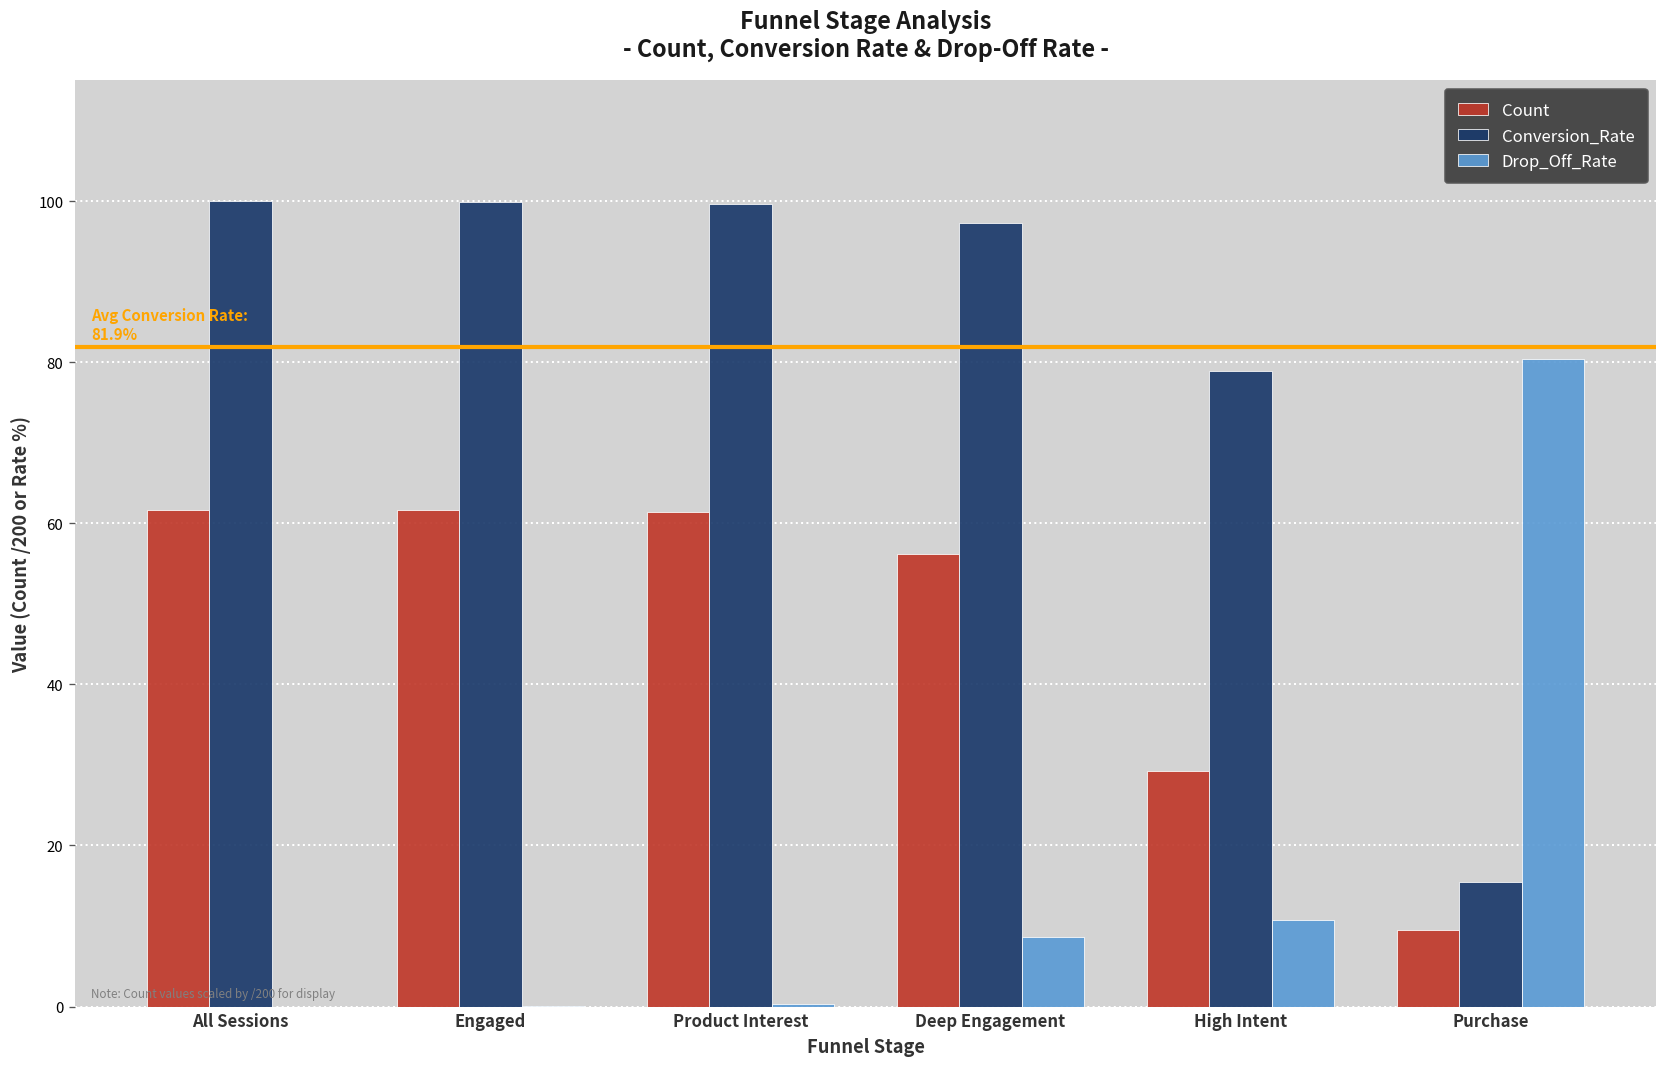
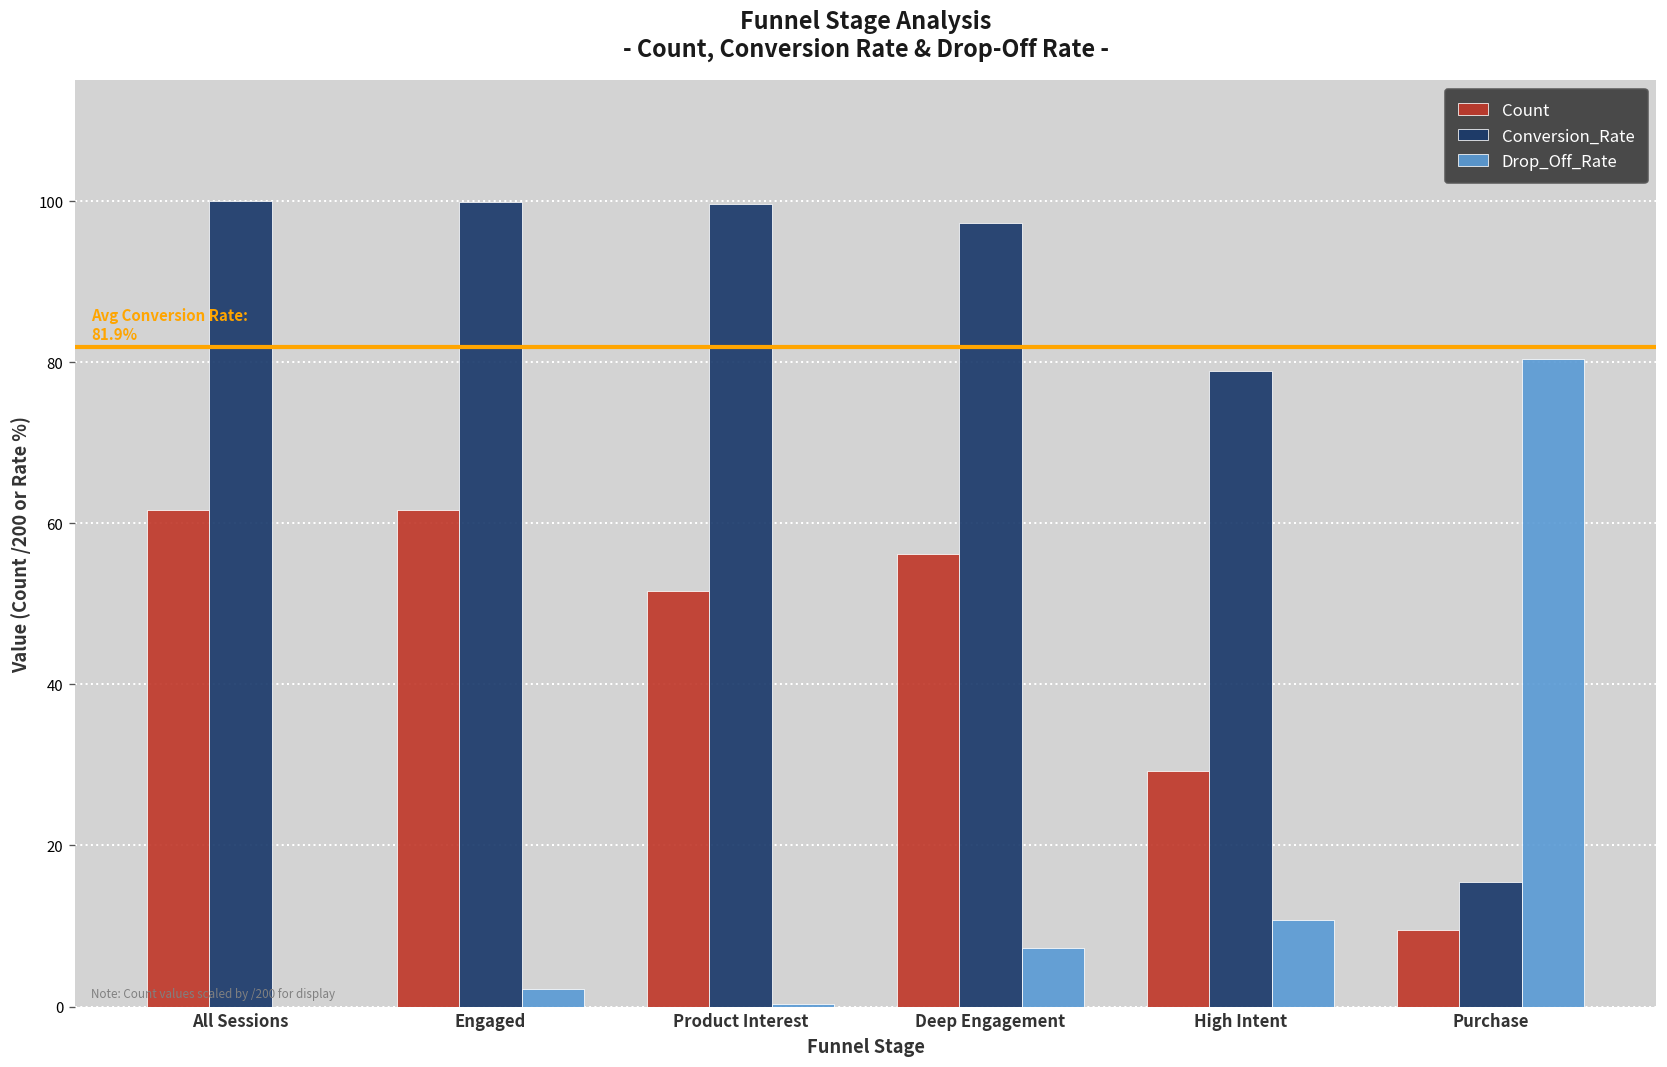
Drop_Off_Rate, Engaged: 0 -> 2
Count, Product Interest: 61 -> 52
Drop_Off_Rate, Deep Engagement: 9 -> 7
